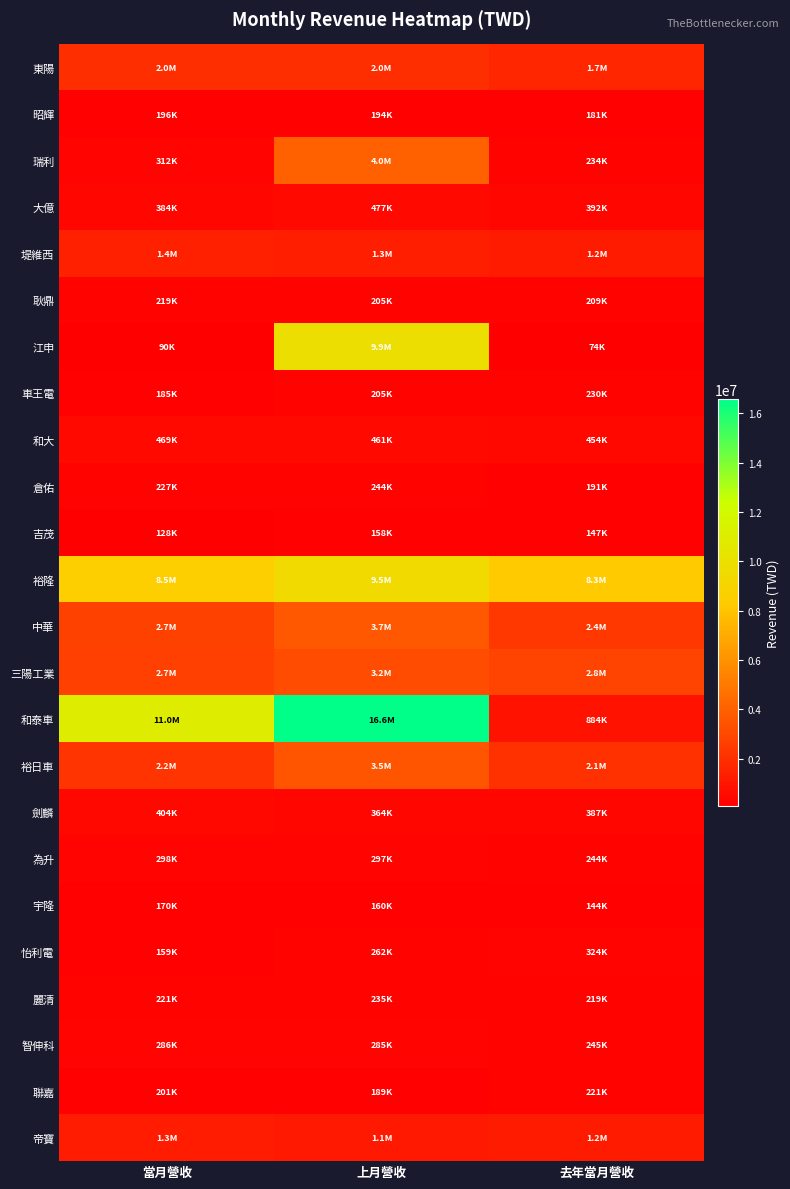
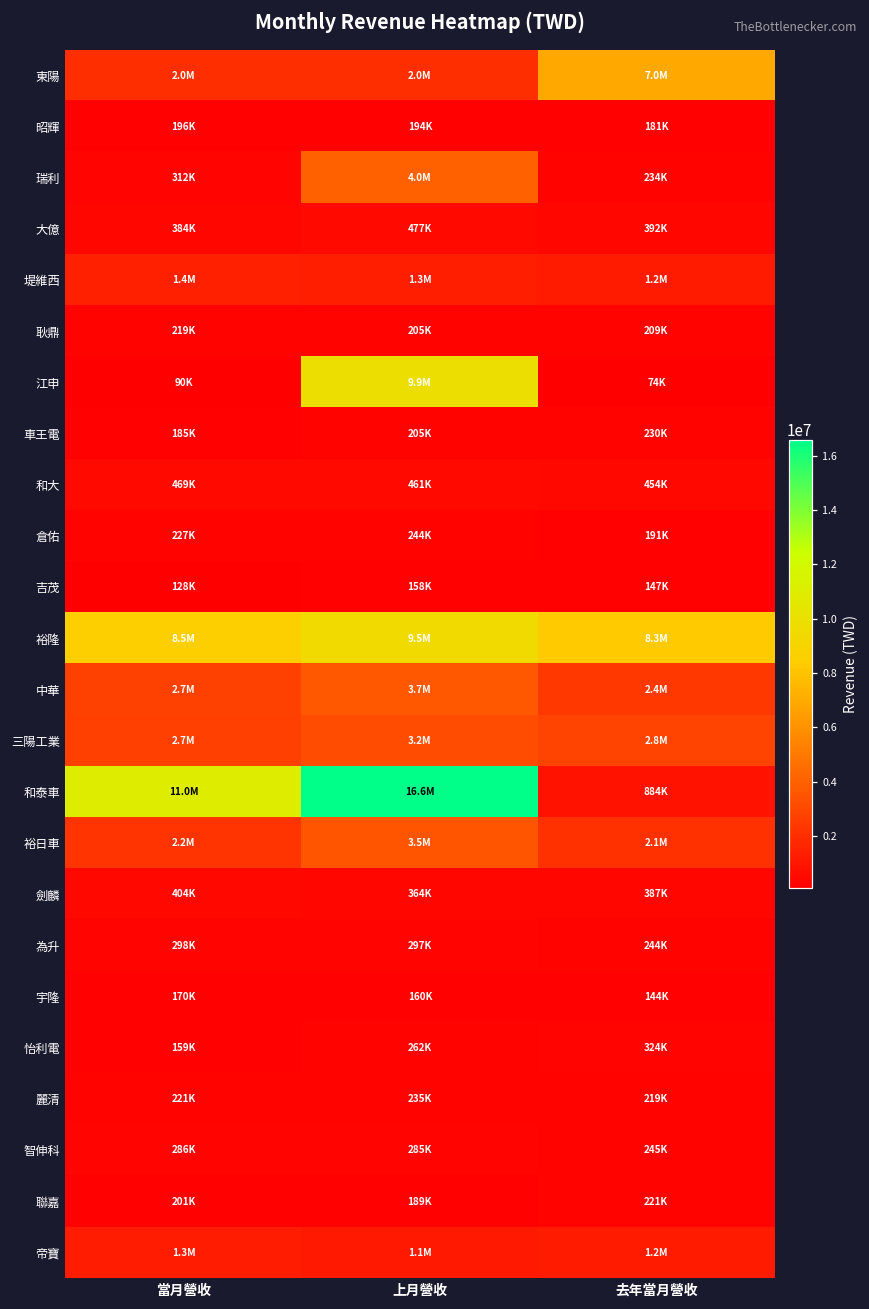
東陽, 去年當月營收: 1.7M -> 7.0M
